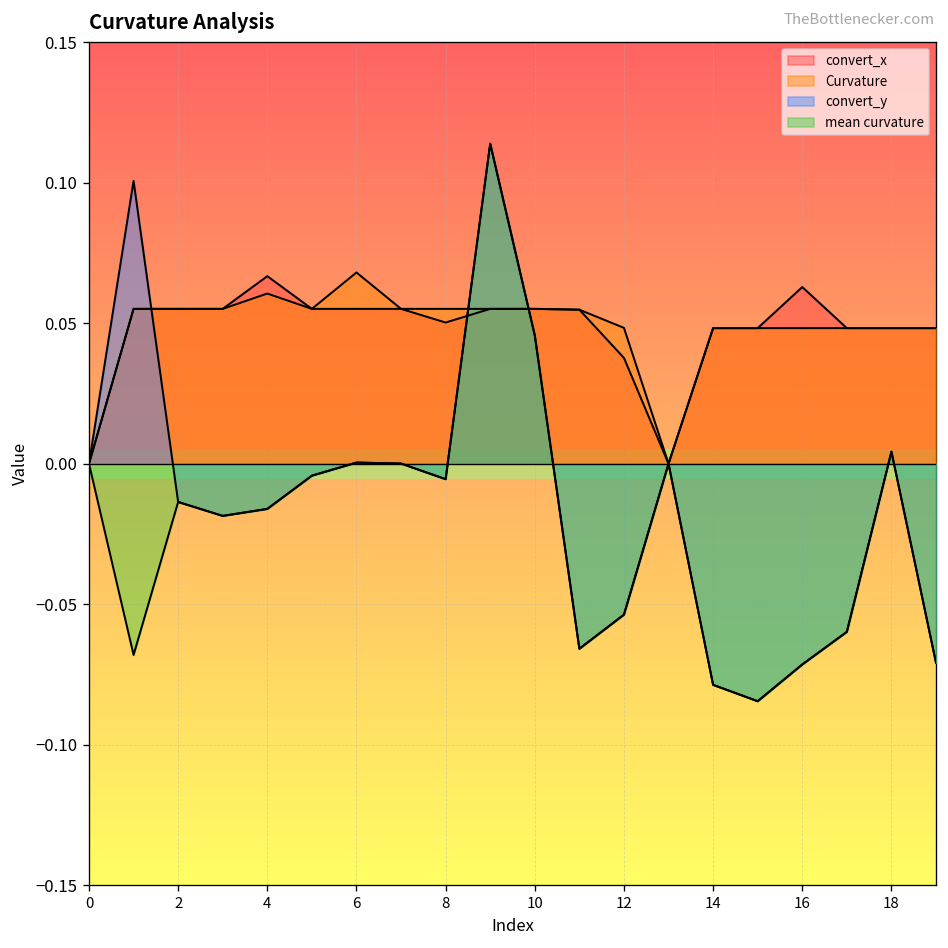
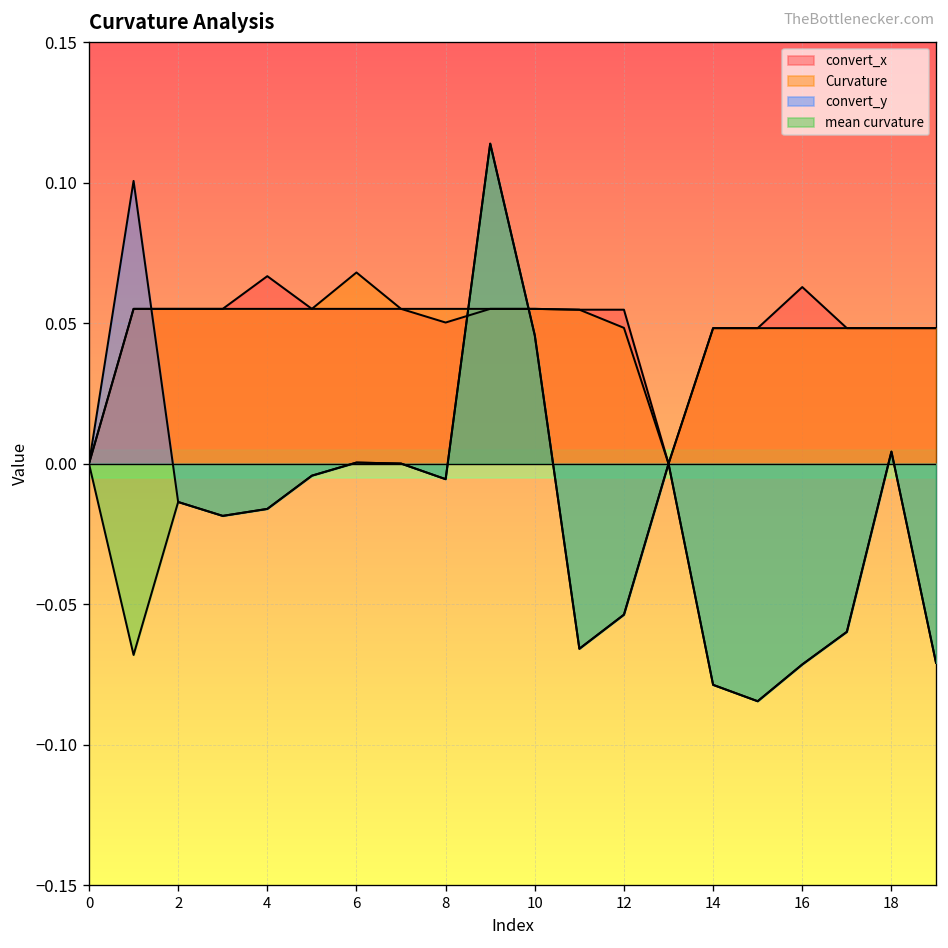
Curvature, 4: 0.061 -> 0.055
convert_x, 12: 0.038 -> 0.055
